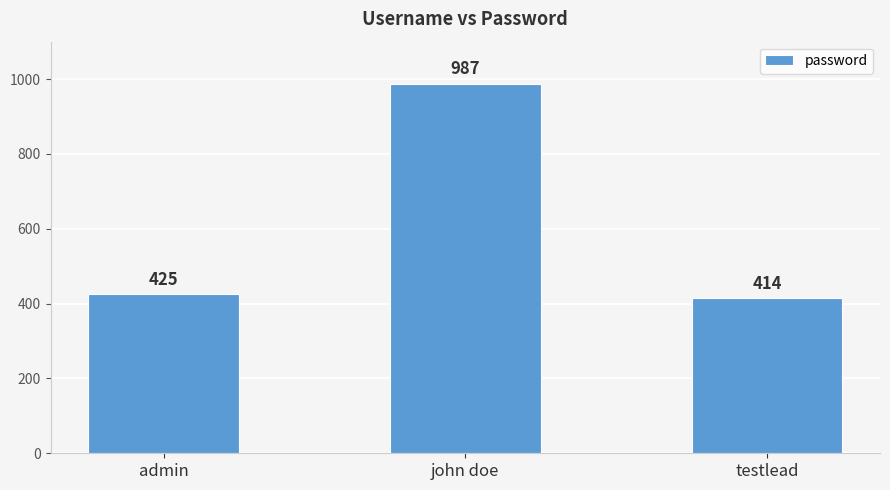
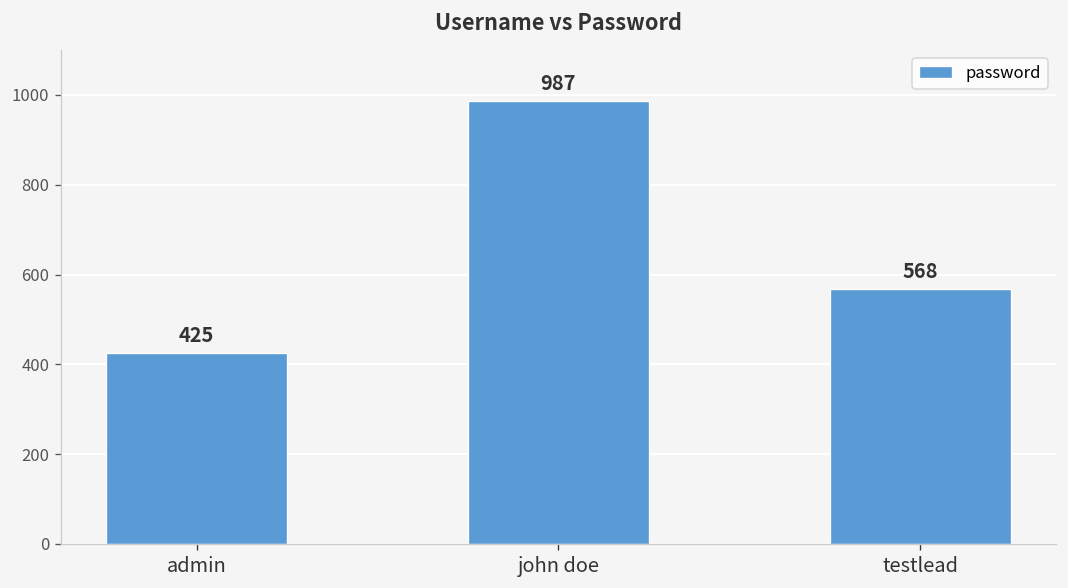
testlead: 414 -> 568
